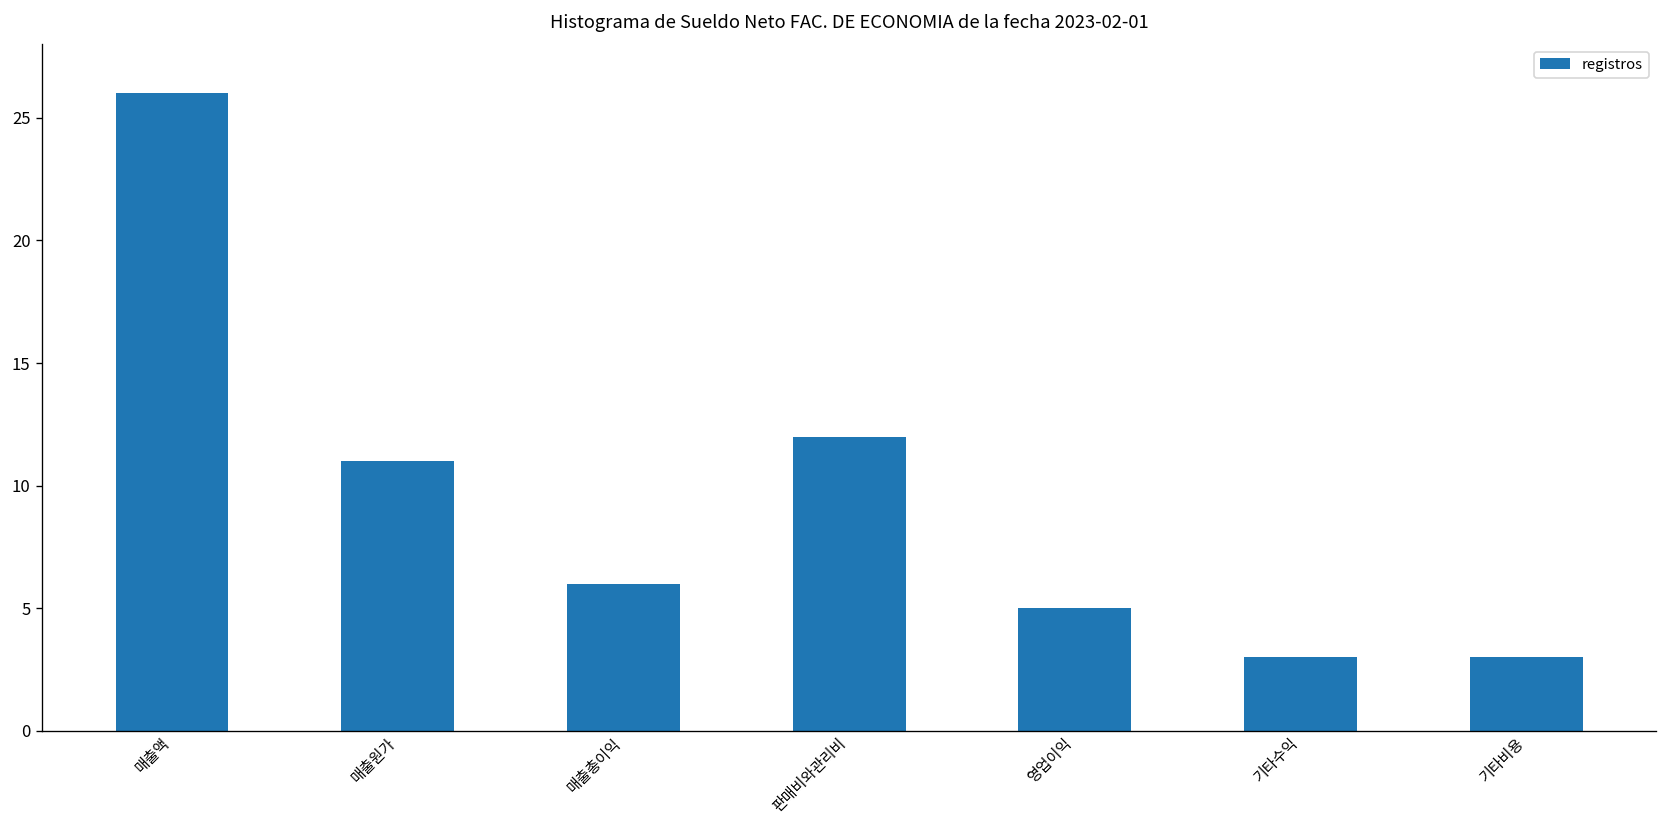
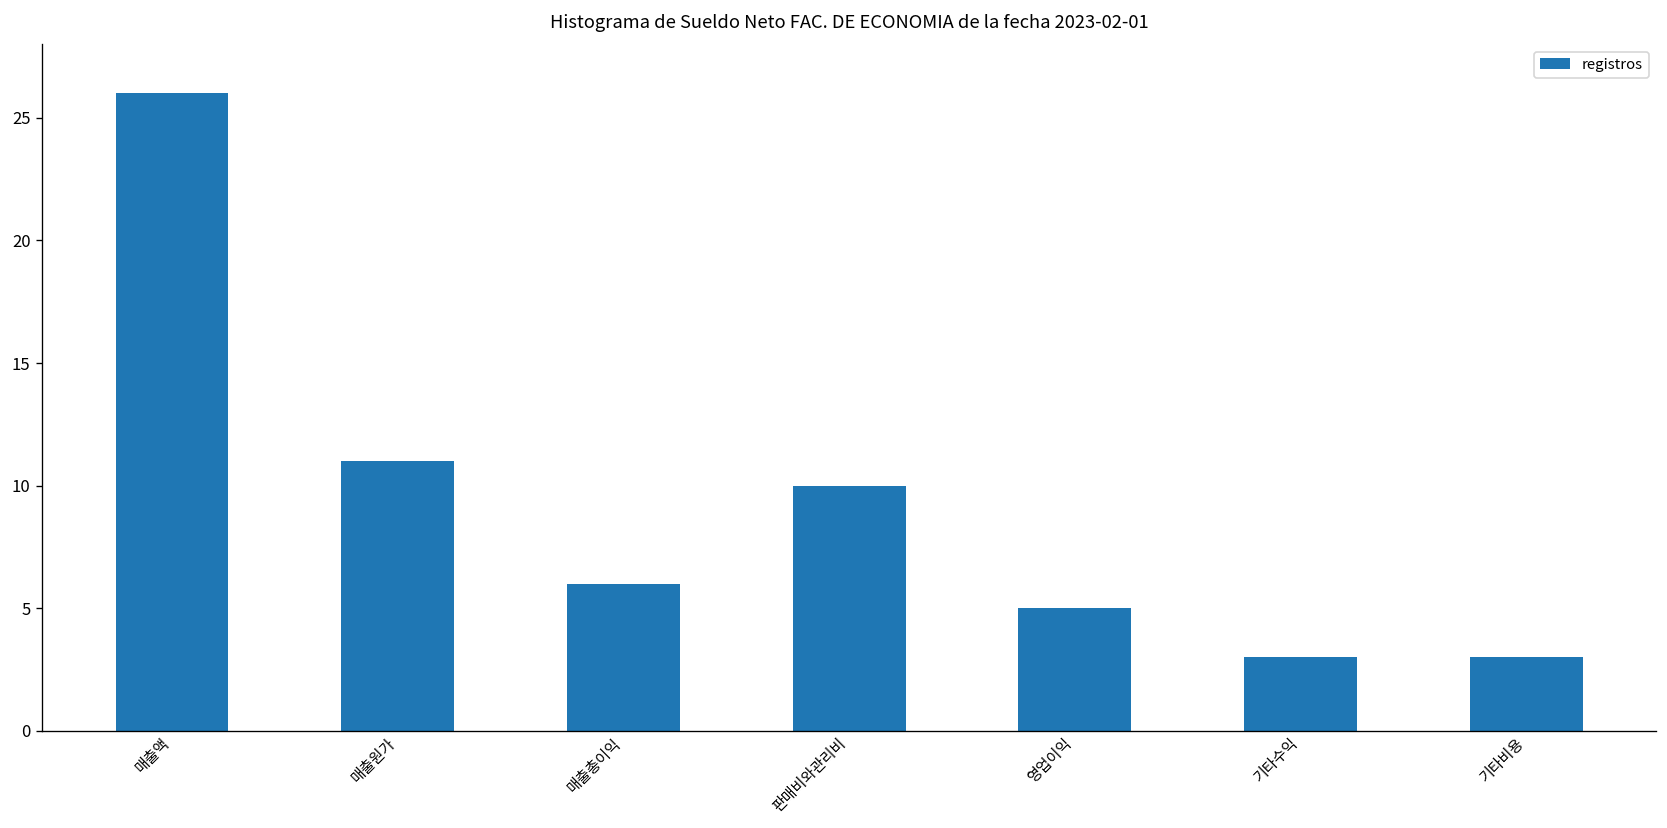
판매비와관리비: 12 -> 10
